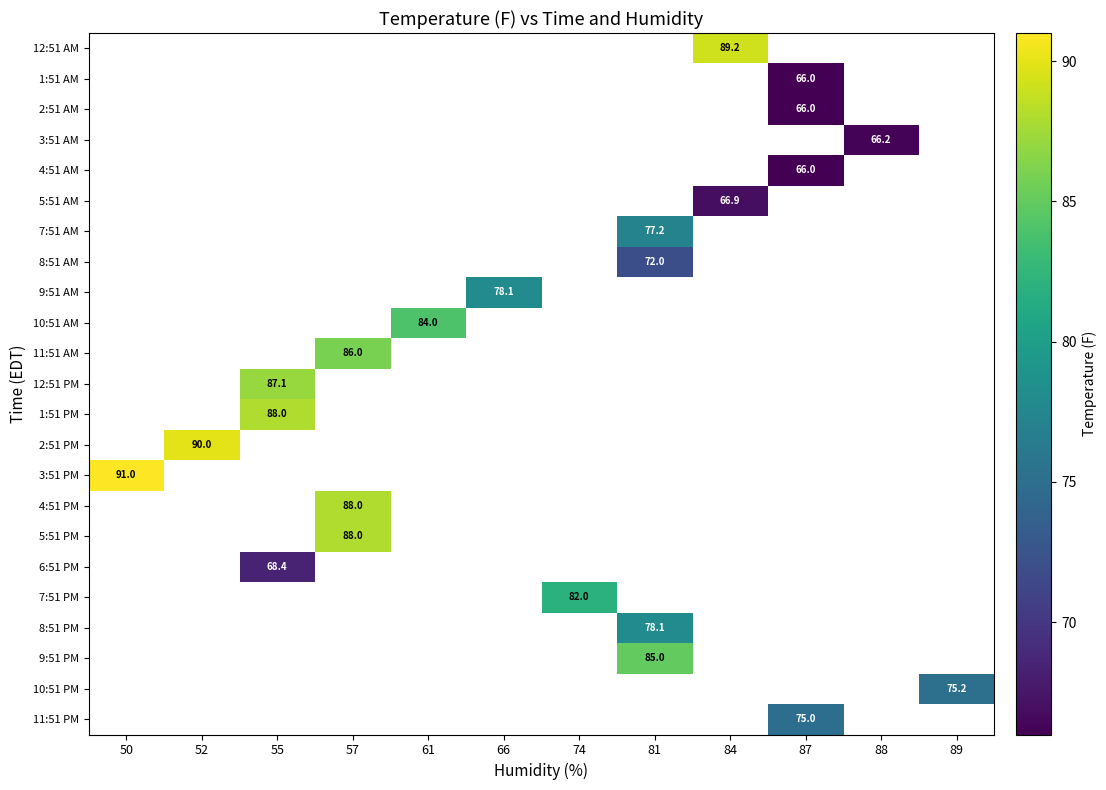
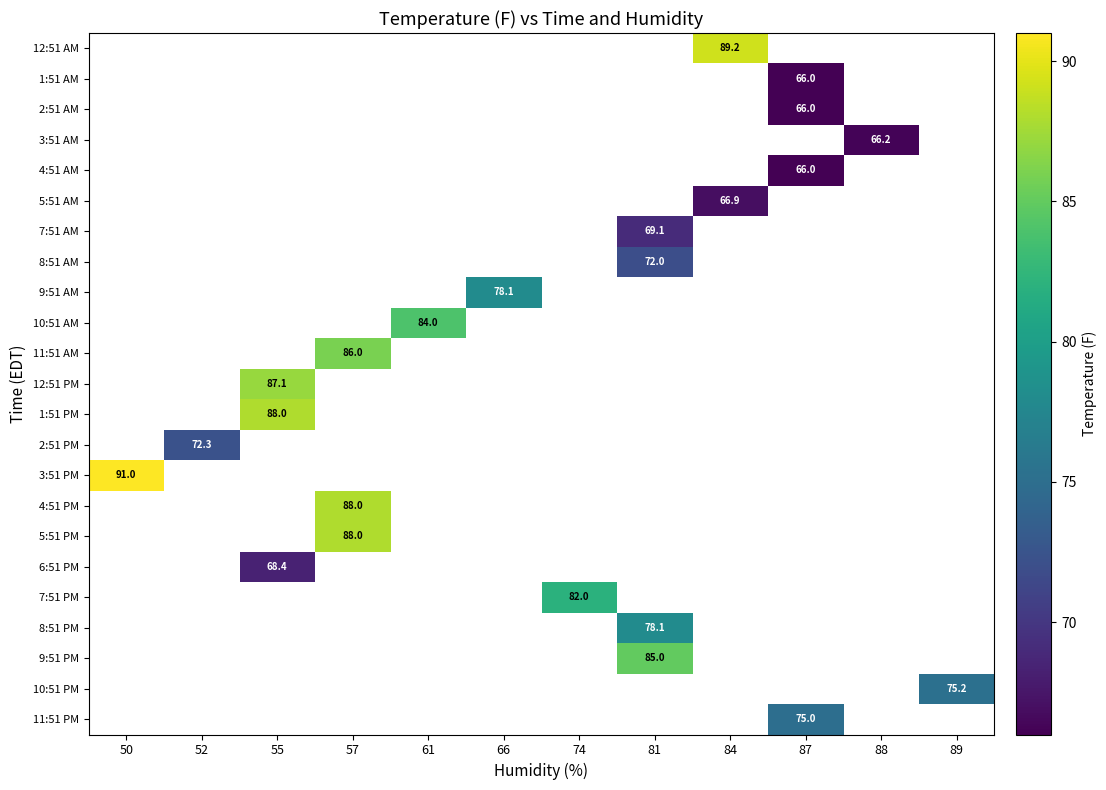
7:51 AM, 81: 77.2 -> 69.1
2:51 PM, 52: 90.0 -> 72.3
